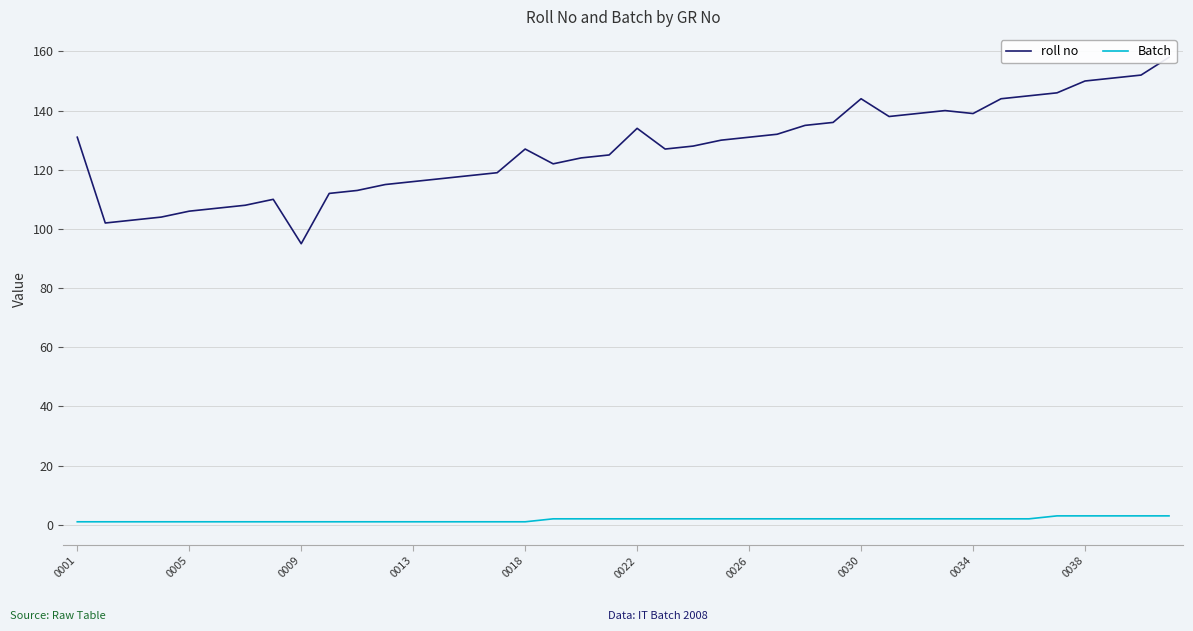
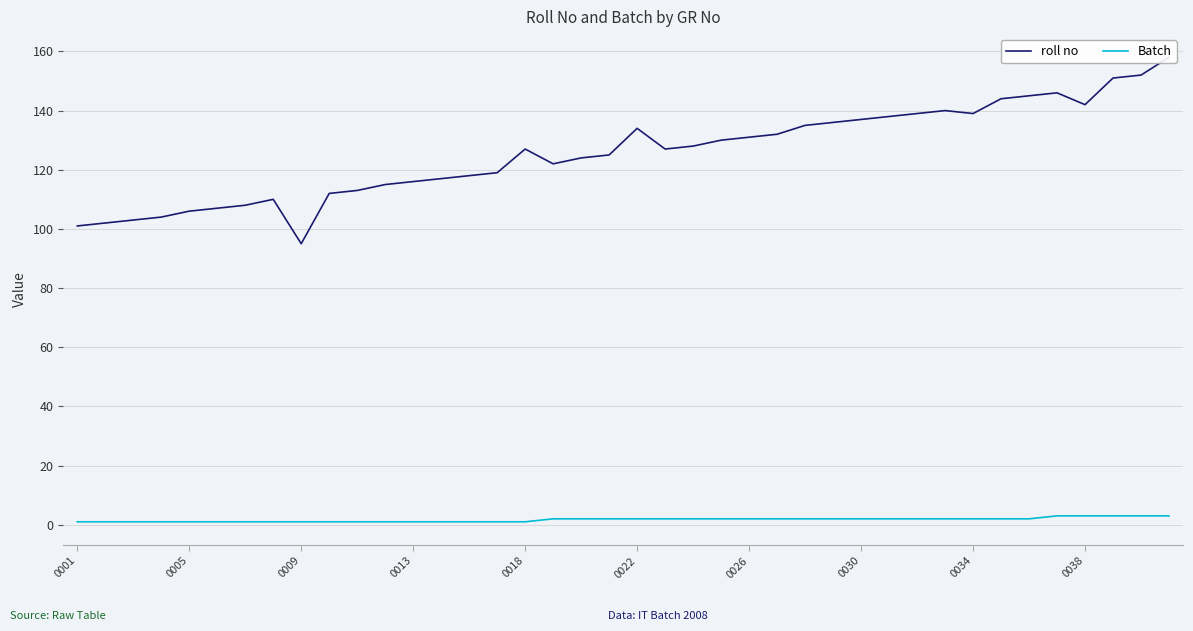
roll no, 0001: 131 -> 101
roll no, 0030: 144 -> 137
roll no, 0038: 150 -> 142
